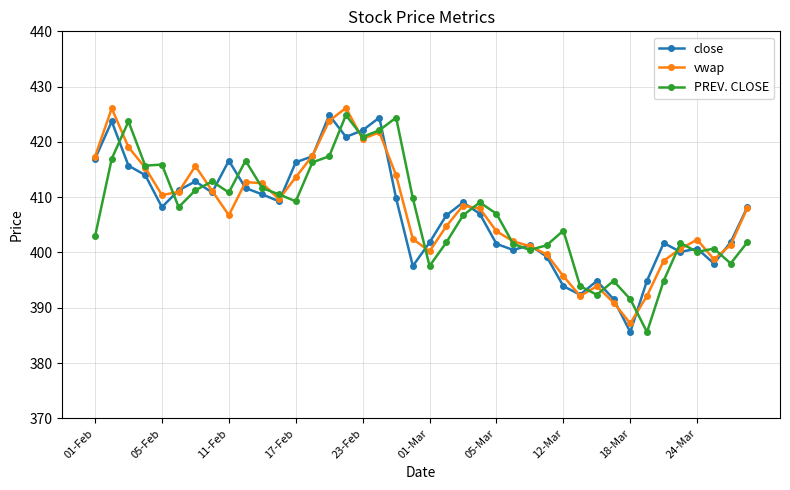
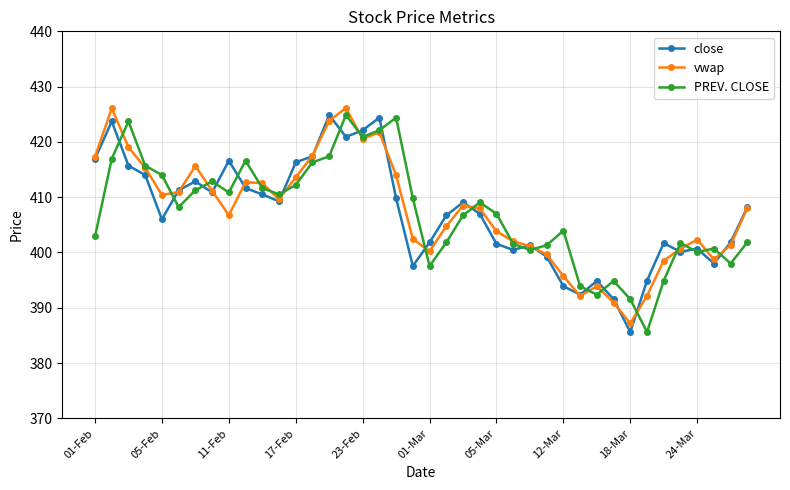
close, 05-Feb: 408 -> 406
PREV. CLOSE, 05-Feb: 416 -> 414
PREV. CLOSE, 17-Feb: 409 -> 412
